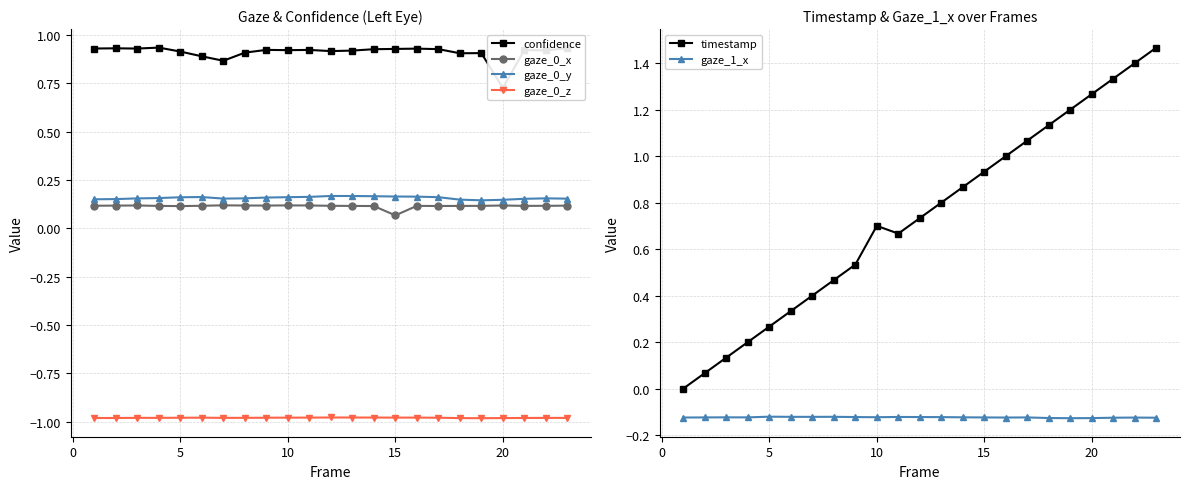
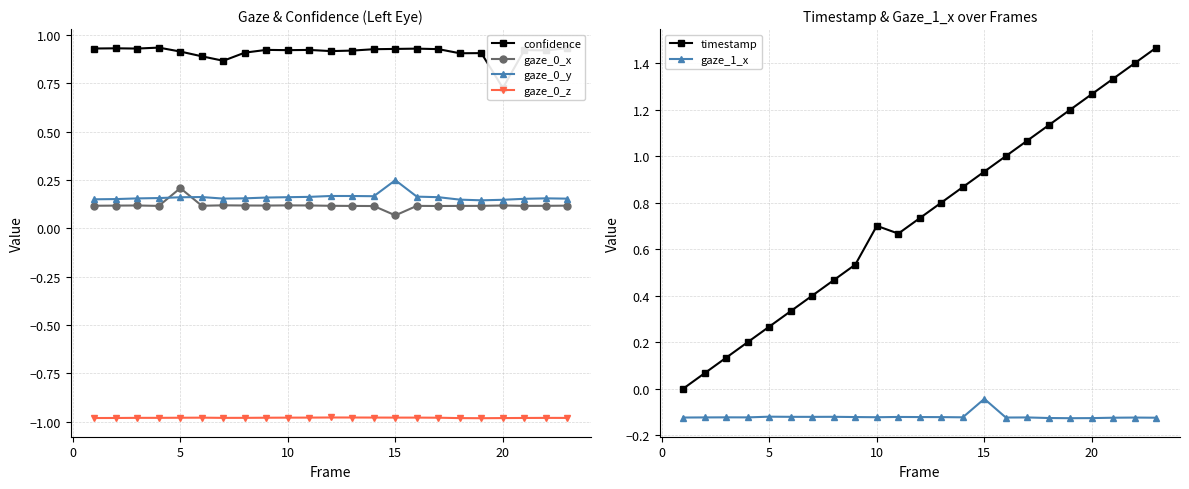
Gaze & Confidence (Left Eye), gaze_0_x, 5: 0.12 -> 0.21
Gaze & Confidence (Left Eye), gaze_0_y, 15: 0.16 -> 0.25
Timestamp & Gaze_1_x over Frames, gaze_1_x, 15: -0.12 -> -0.04
